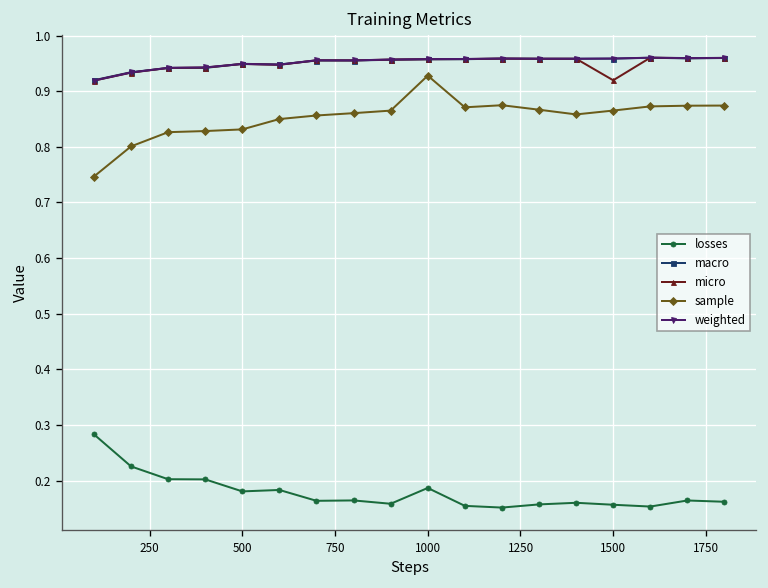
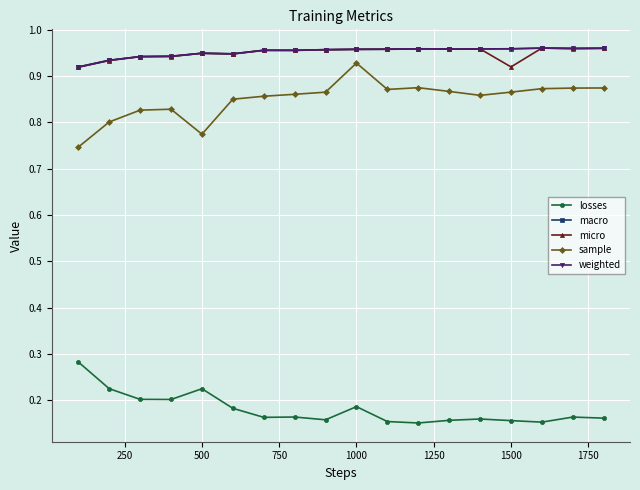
losses, 500: 0.18 -> 0.23
sample, 500: 0.83 -> 0.77
